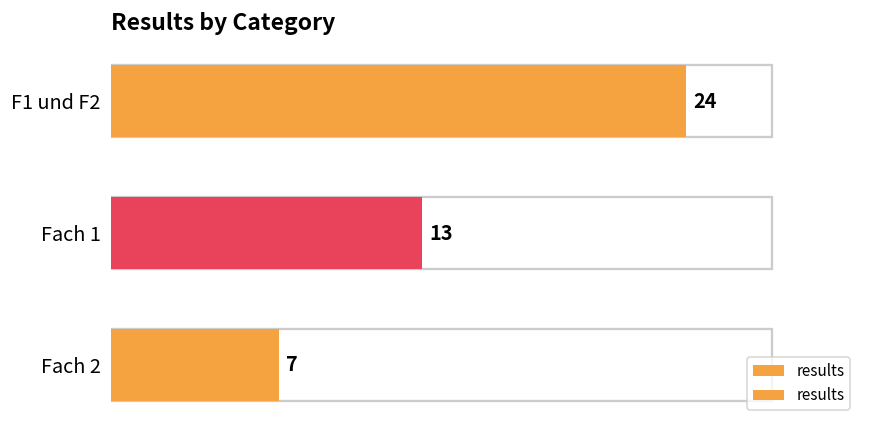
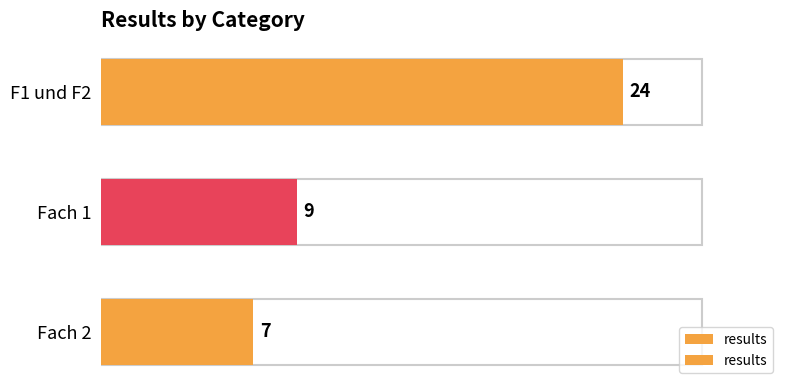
Fach 1: 13 -> 9
